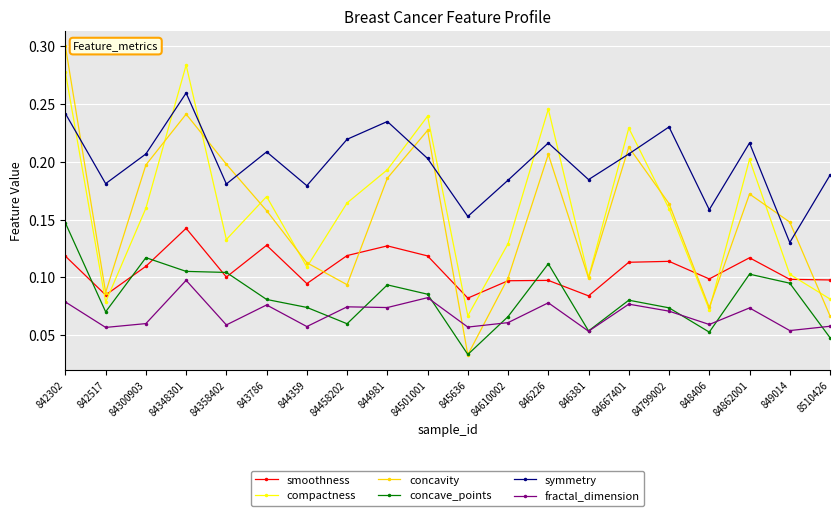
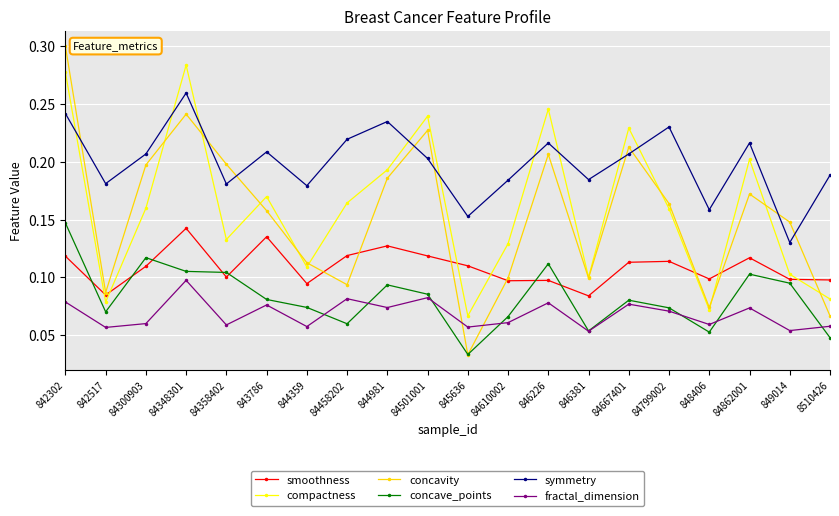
smoothness, 843786: 0.128 -> 0.135
fractal_dimension, 84458202: 0.075 -> 0.082
smoothness, 845636: 0.082 -> 0.110
